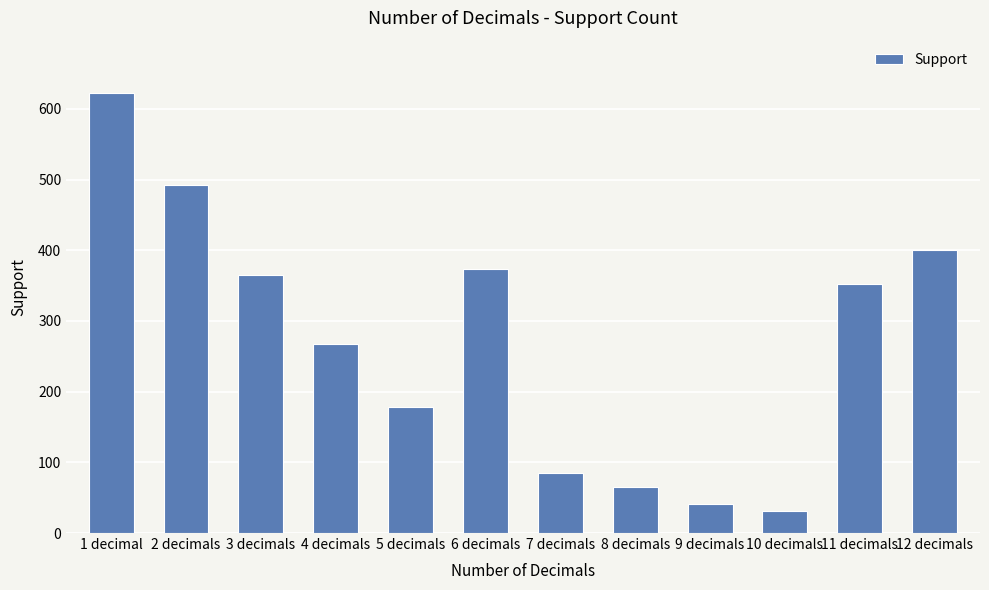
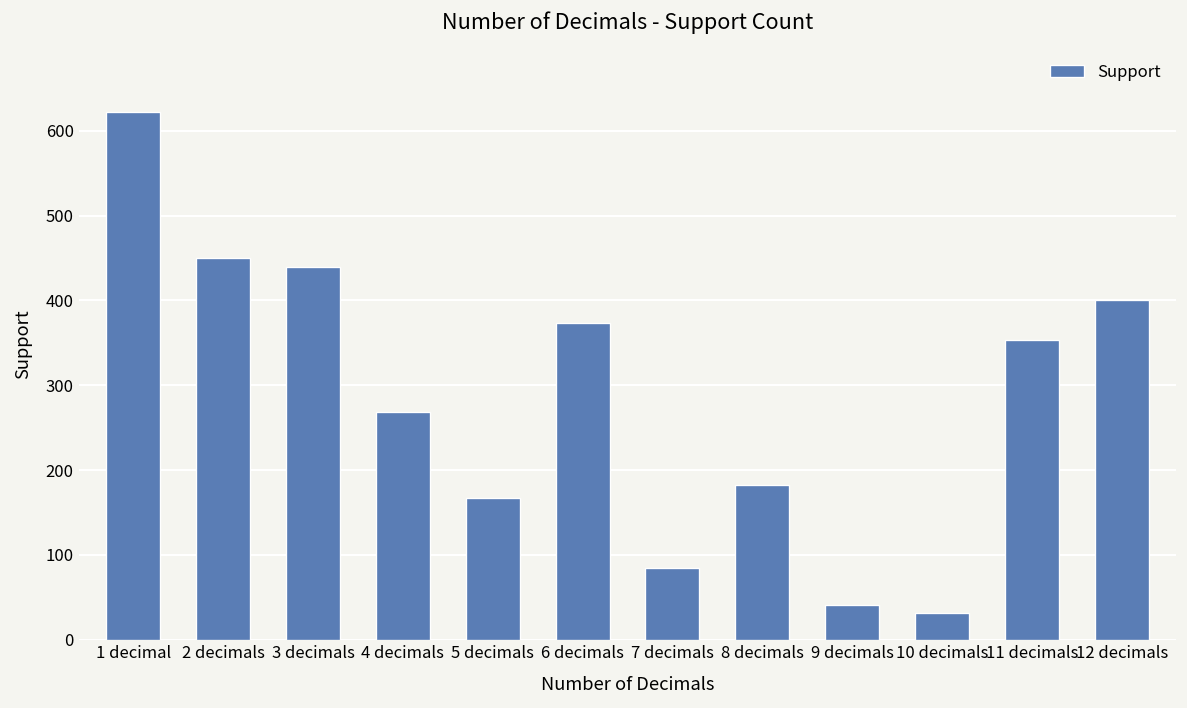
2 decimals: 490 -> 450
3 decimals: 370 -> 440
5 decimals: 180 -> 170
8 decimals: 70 -> 180
